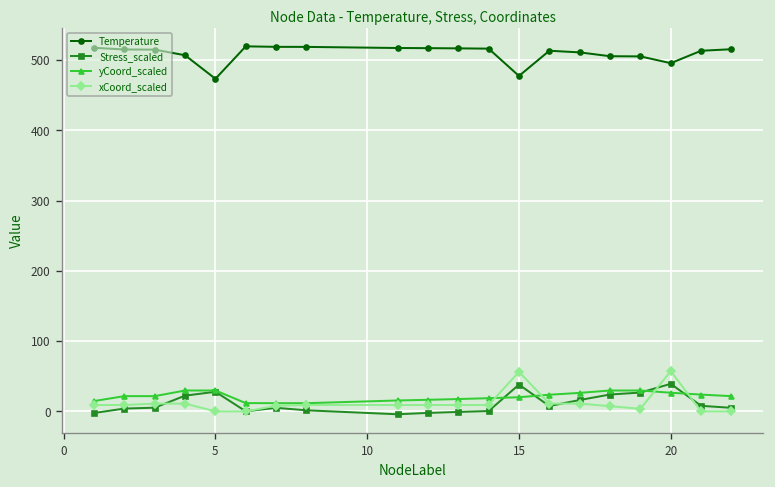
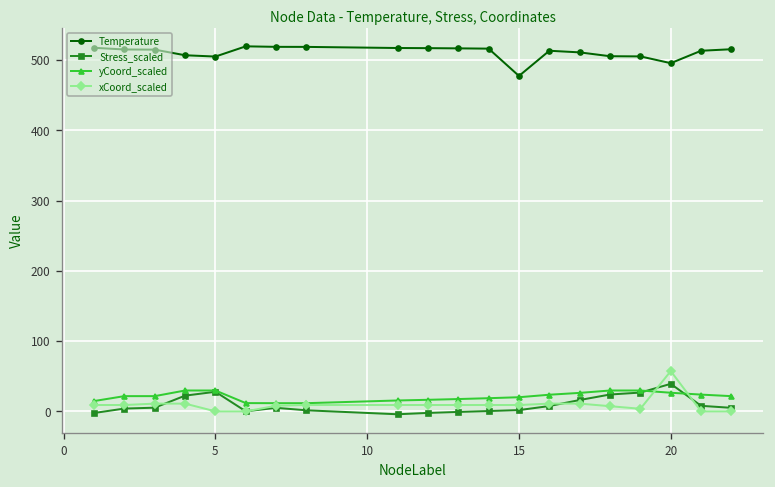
Temperature, 5: 470 -> 500
Stress_scaled, 15: 40 -> 0
xCoord_scaled, 15: 60 -> 10
